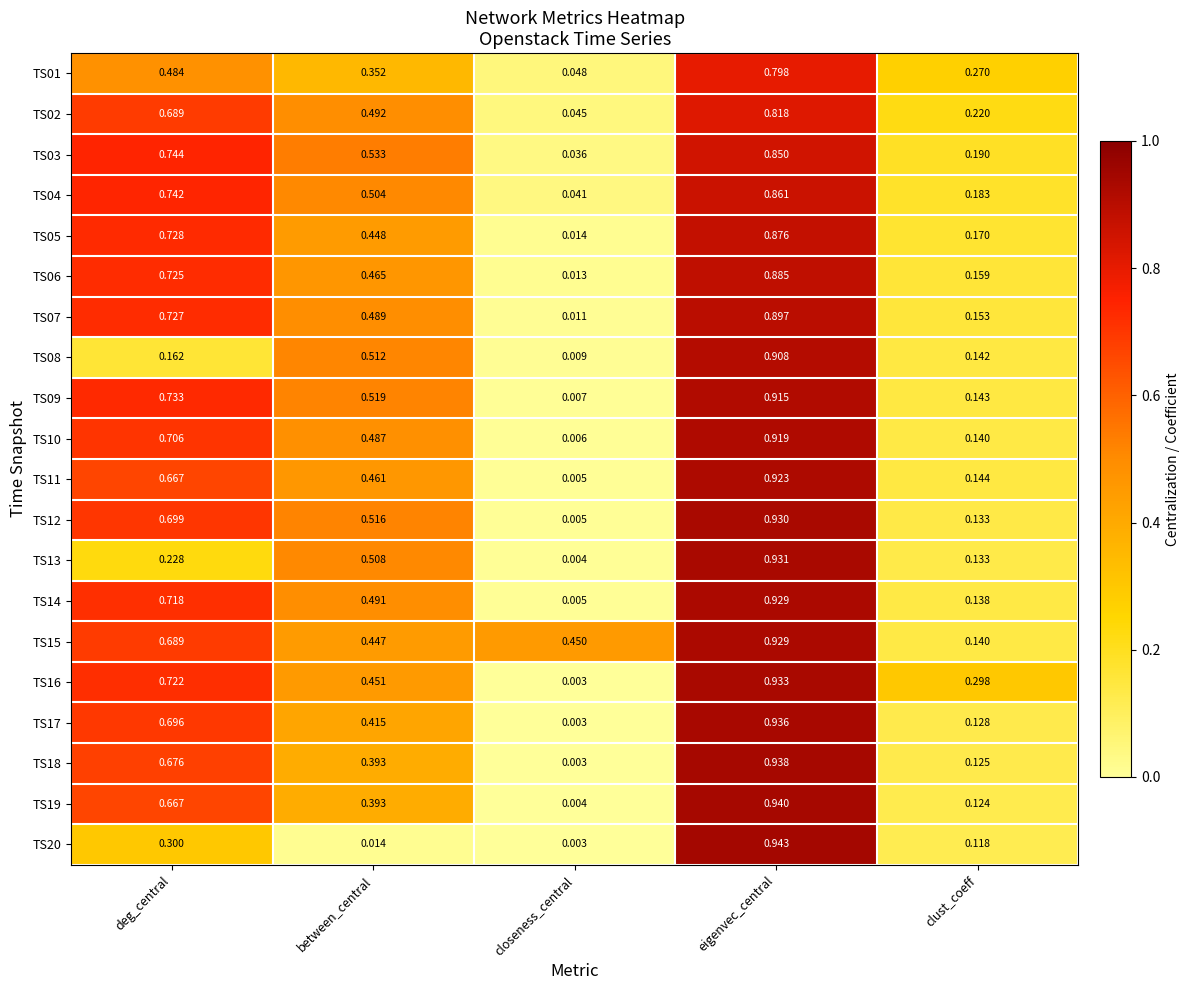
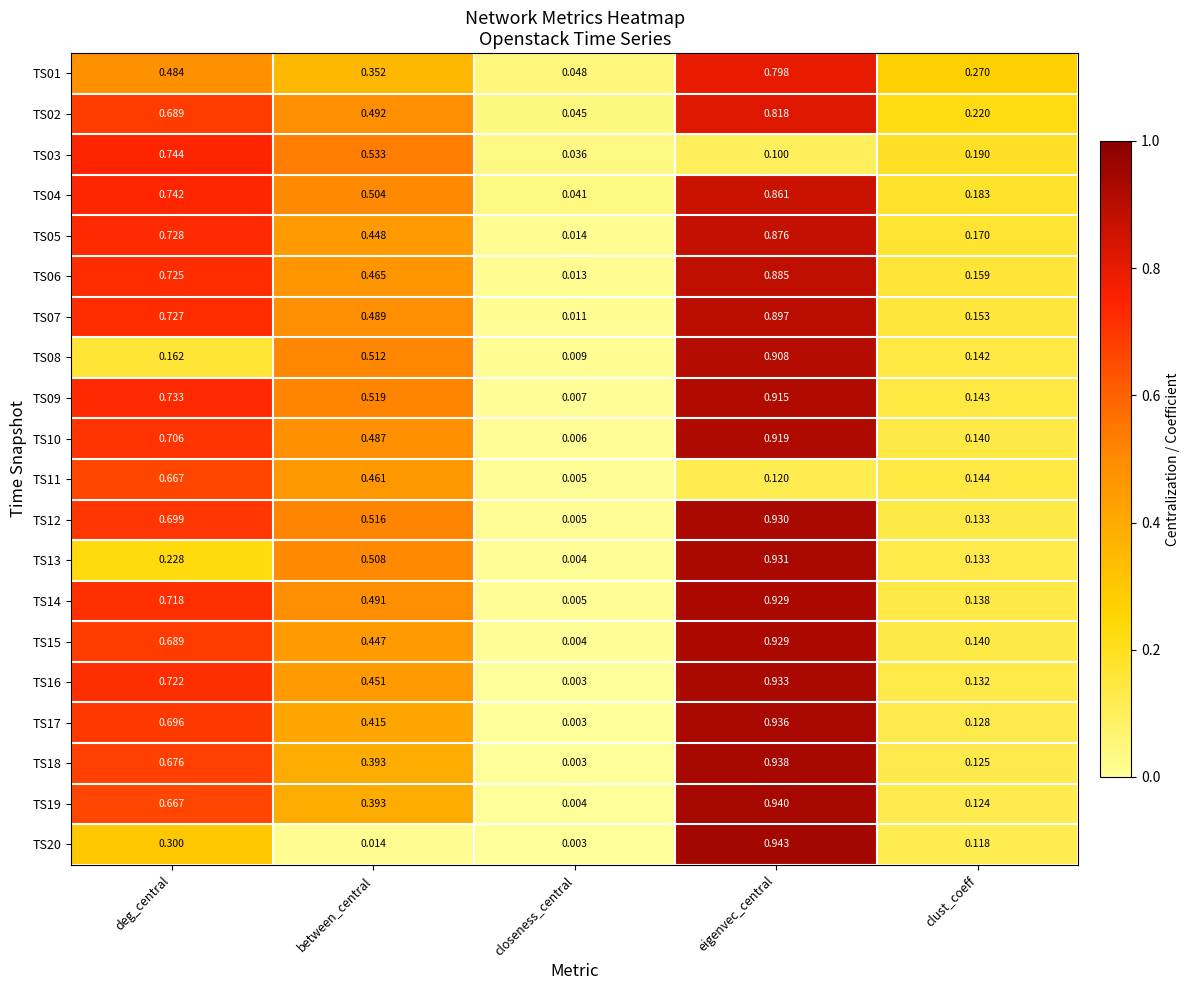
TS03, eigenvec_central: 0.850 -> 0.100
TS11, eigenvec_central: 0.923 -> 0.120
TS15, closeness_central: 0.450 -> 0.004
TS16, clust_coeff: 0.298 -> 0.132
